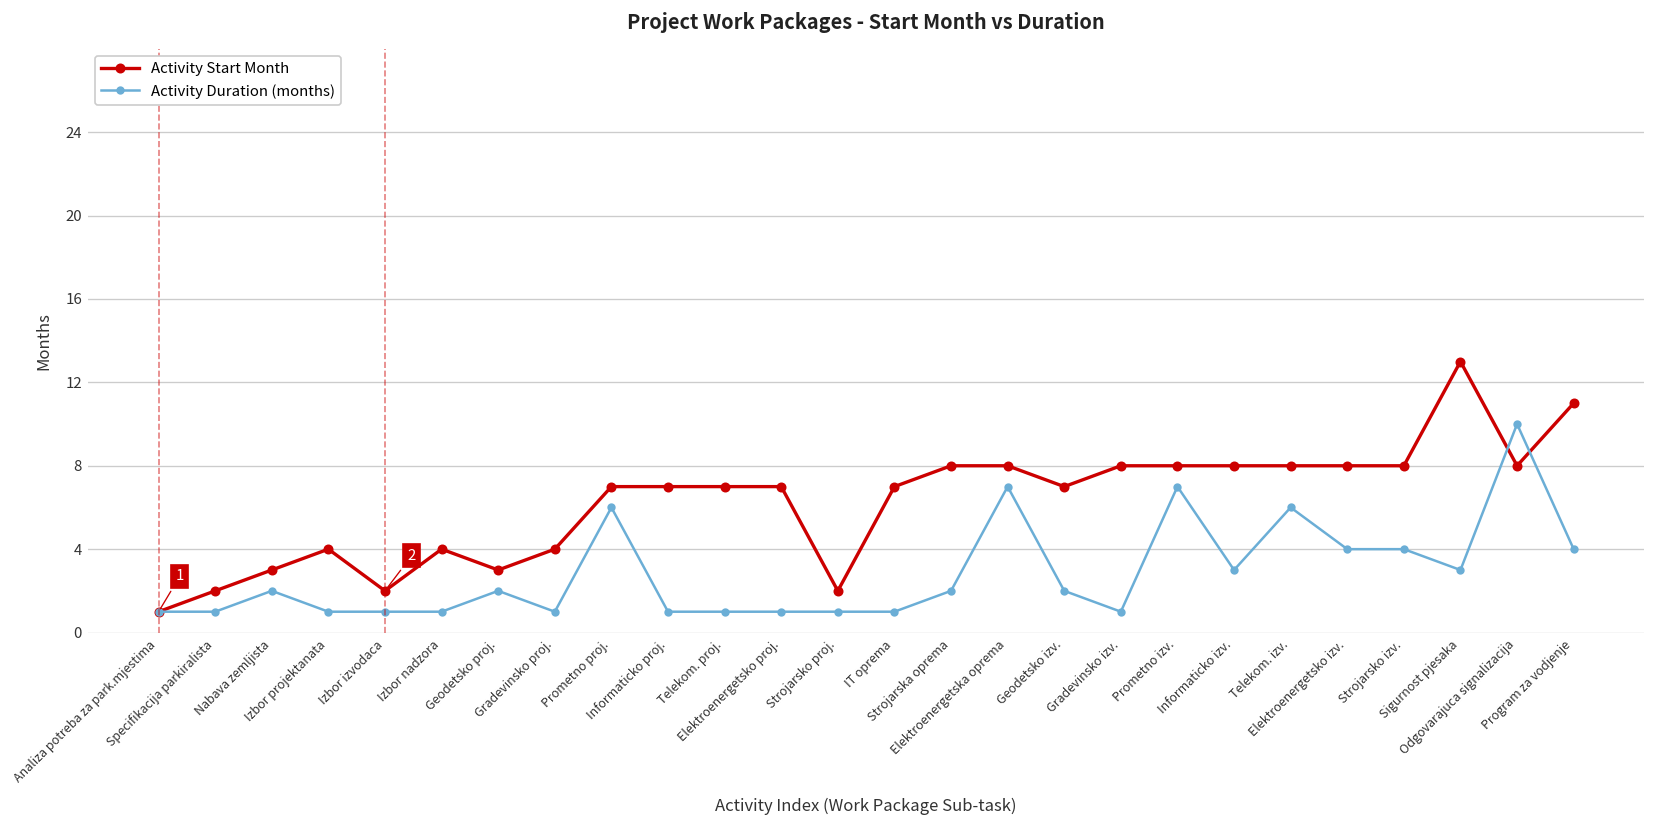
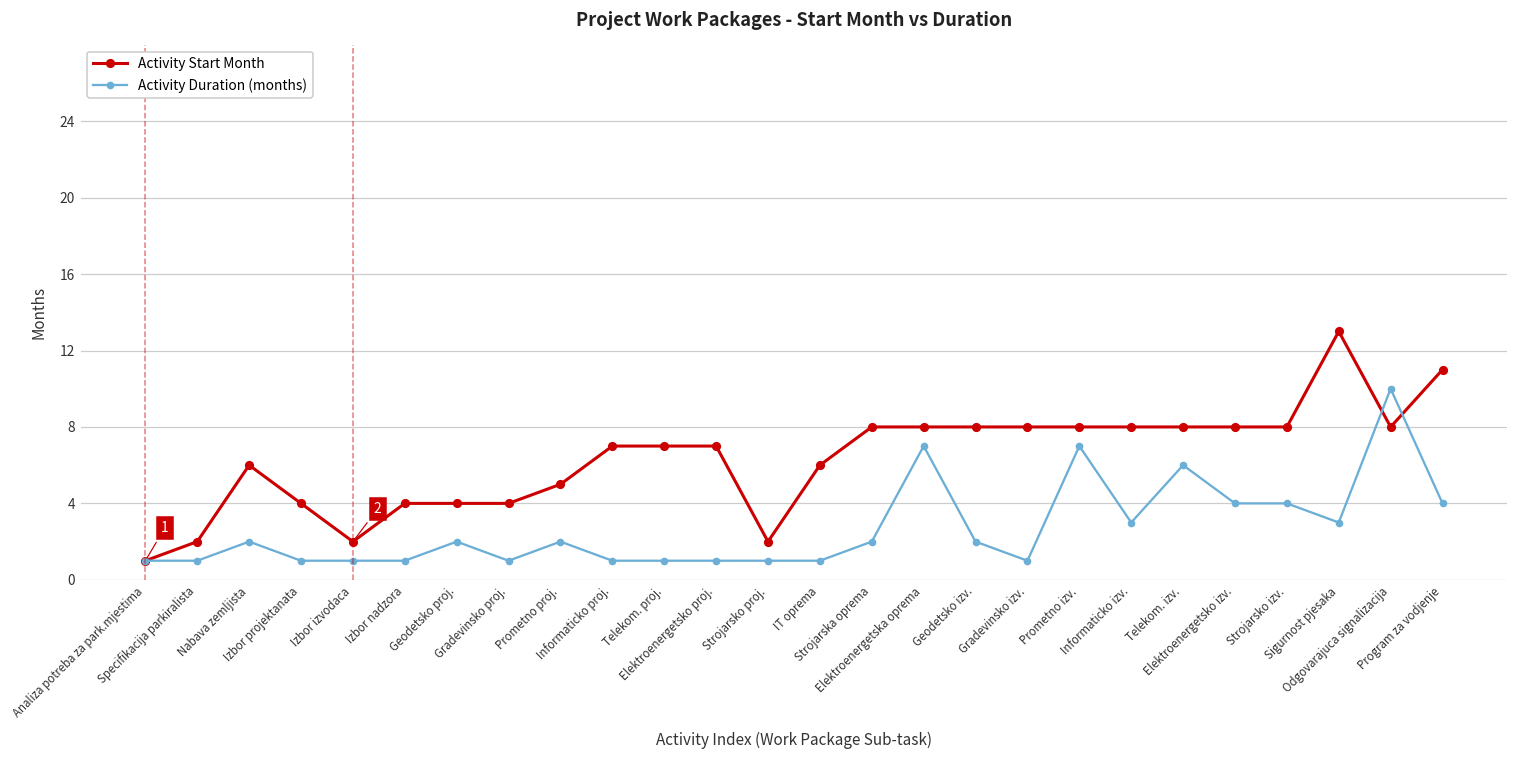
Activity Start Month, Nabava zemljista: 3 -> 6
Activity Start Month, Geodetsko proj.: 3 -> 4
Activity Start Month, Prometno proj.: 7 -> 5
Activity Duration (months), Prometno proj.: 6 -> 2
Activity Start Month, IT oprema: 7 -> 6
Activity Start Month, Geodetsko izv.: 7 -> 8
